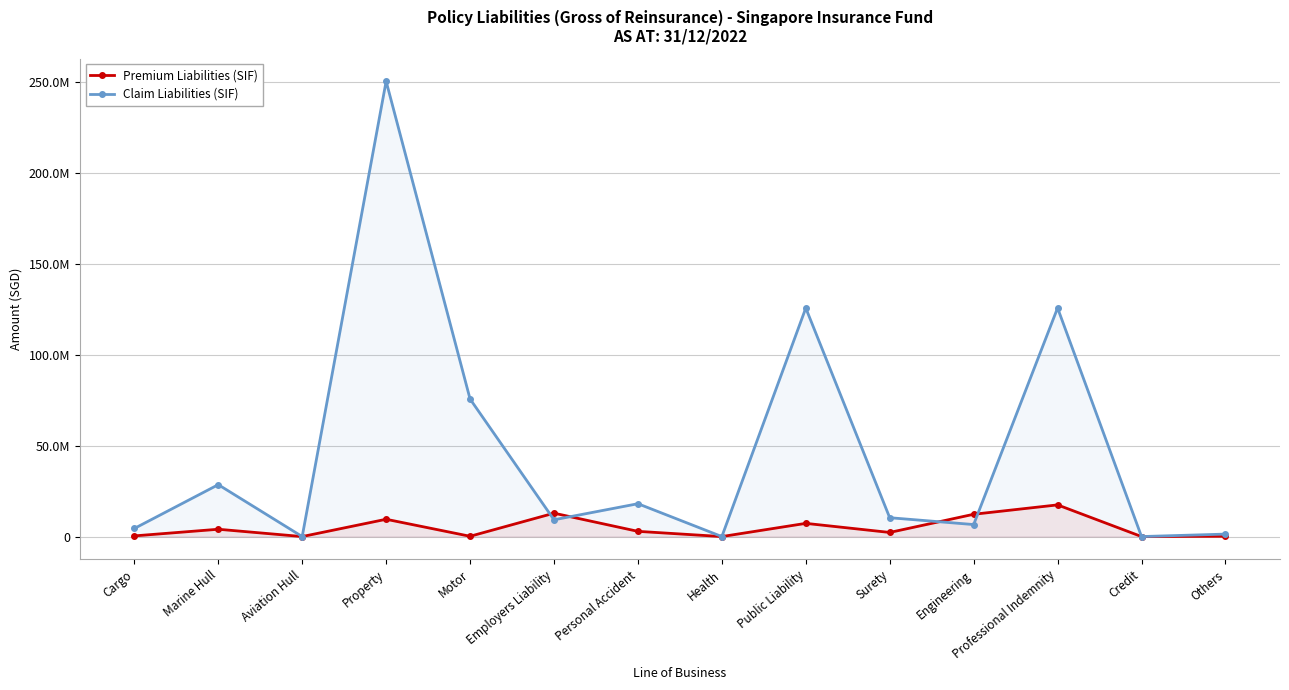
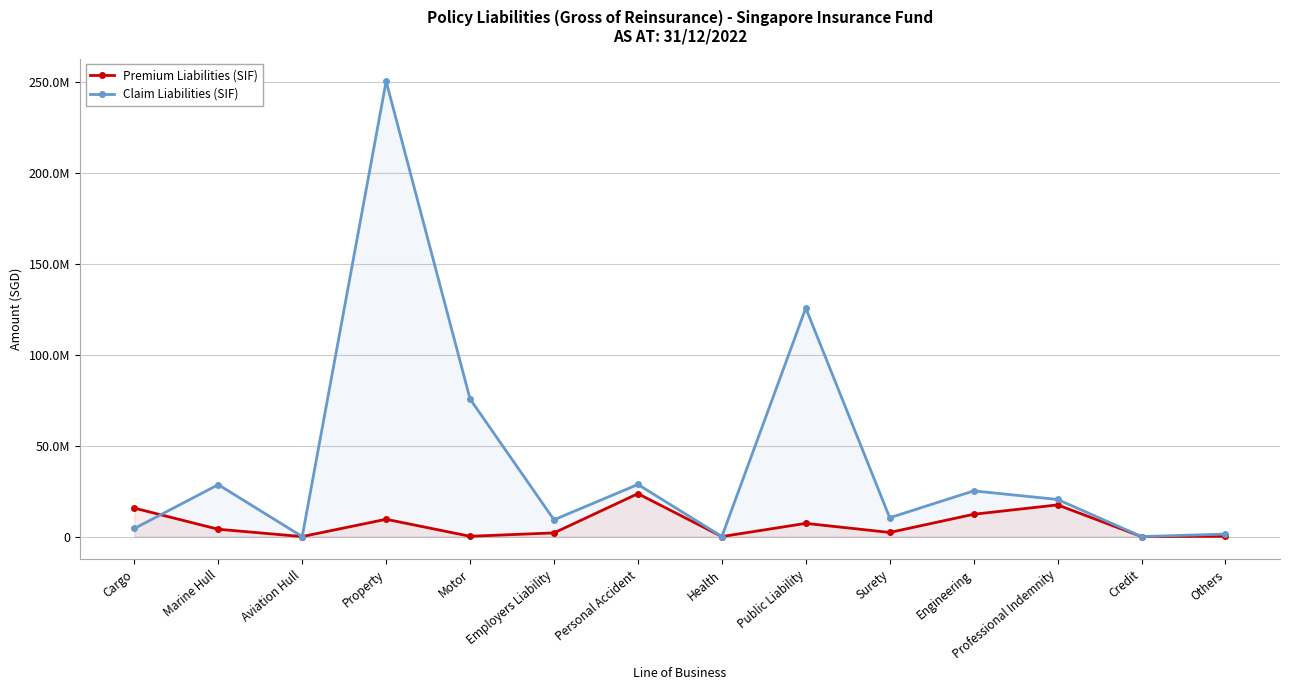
Premium Liabilities (SIF), Cargo: 0 -> 16000000
Premium Liabilities (SIF), Employers Liability: 13000000 -> 2000000
Premium Liabilities (SIF), Personal Accident: 3000000 -> 24000000
Claim Liabilities (SIF), Personal Accident: 18000000 -> 29000000
Claim Liabilities (SIF), Engineering: 7000000 -> 25000000
Claim Liabilities (SIF), Professional Indemnity: 126000000 -> 20000000
